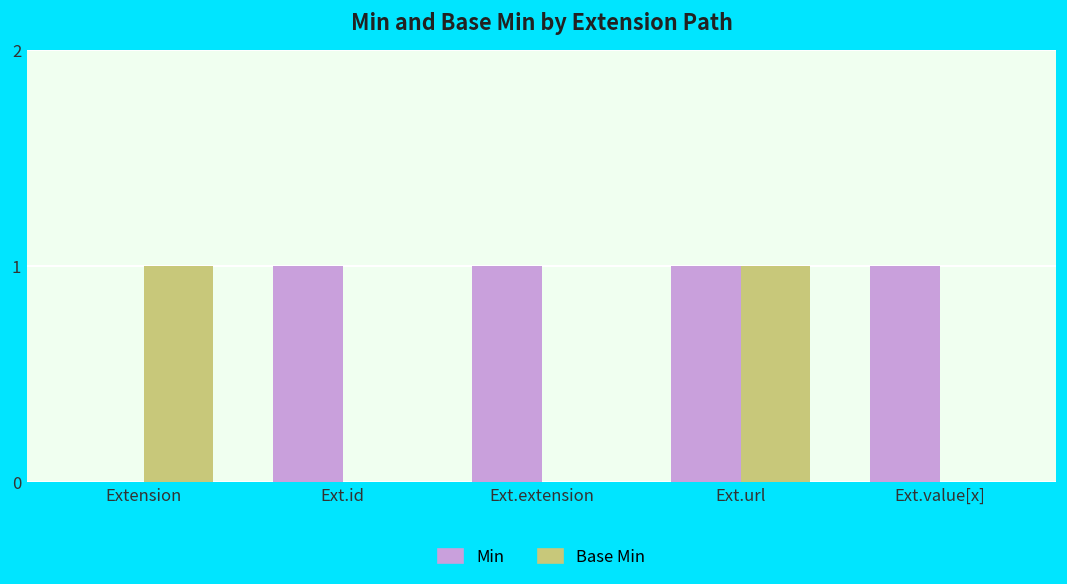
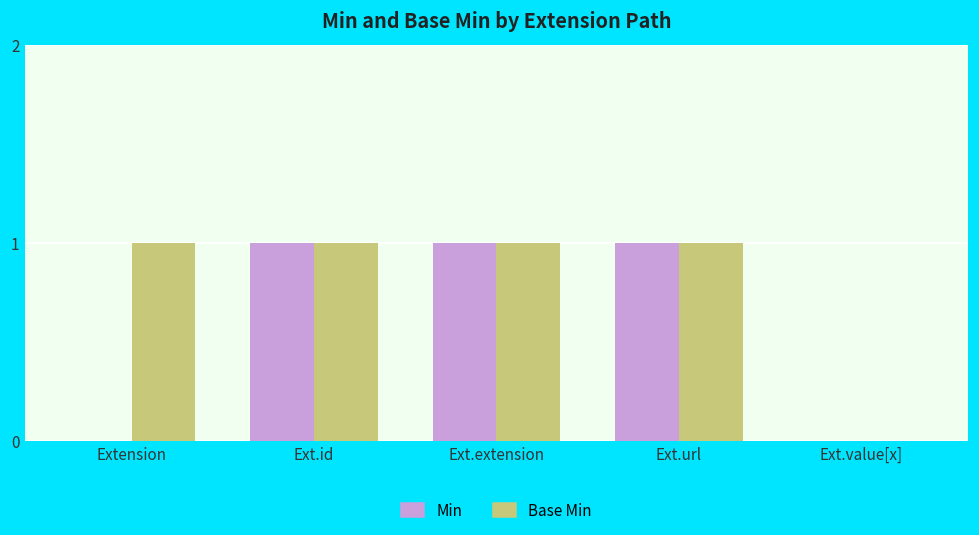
Base Min, Ext.id: 0 -> 1
Base Min, Ext.extension: 0 -> 1
Min, Ext.value[x]: 1 -> 0
